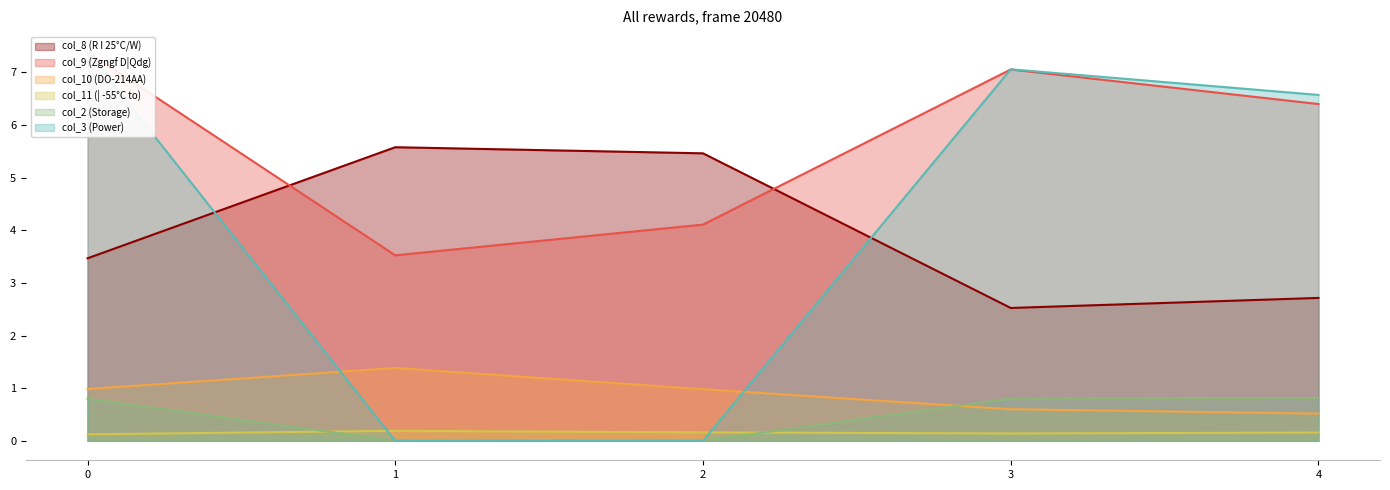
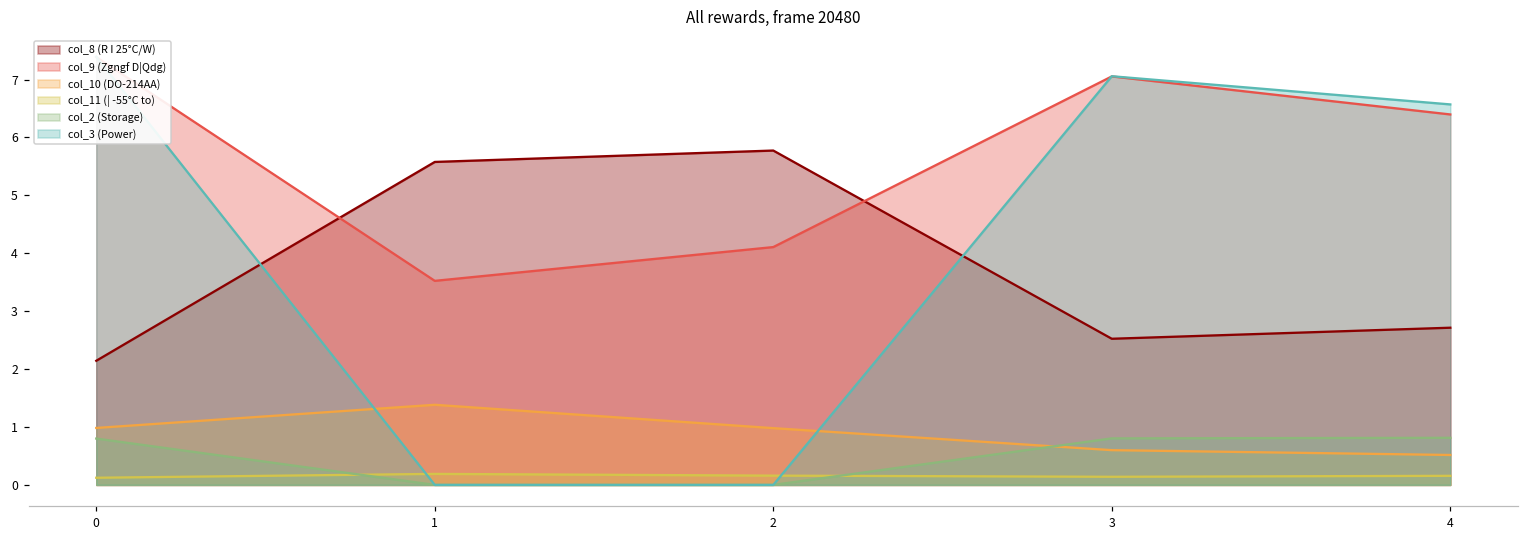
col_8 (R I 25°C/W), 0: 3.5 -> 2.1
col_8 (R I 25°C/W), 2: 5.5 -> 5.8
